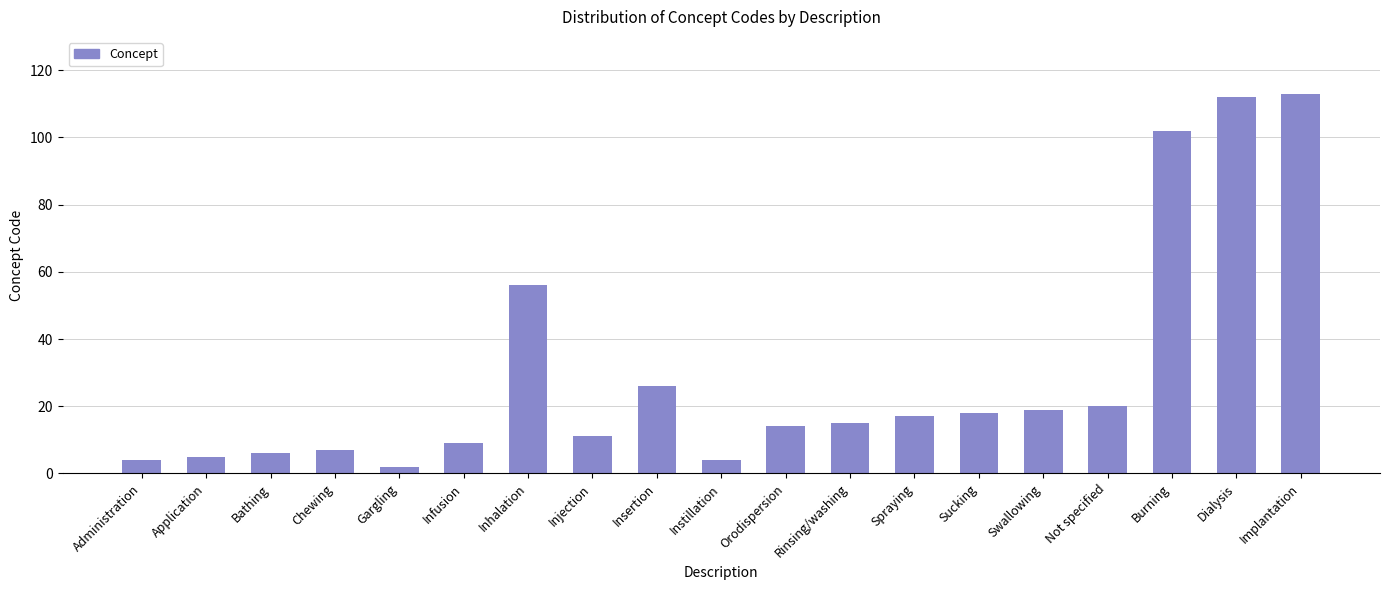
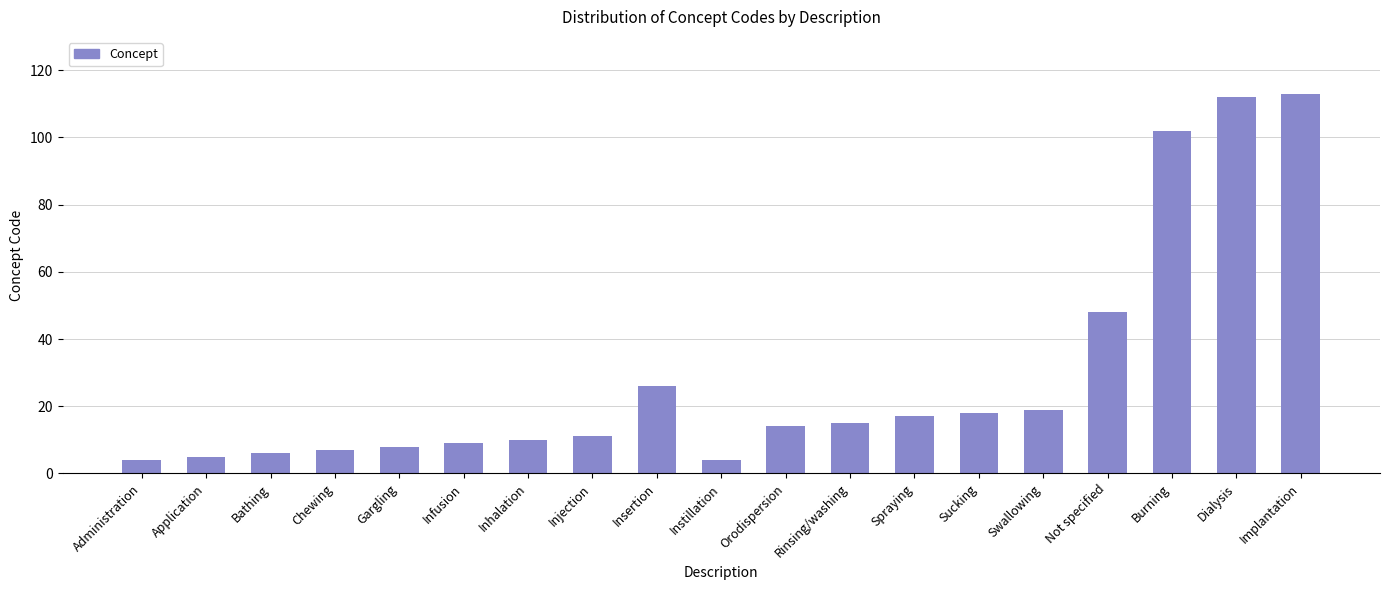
Gargling: 2 -> 8
Inhalation: 56 -> 10
Not specified: 20 -> 48
